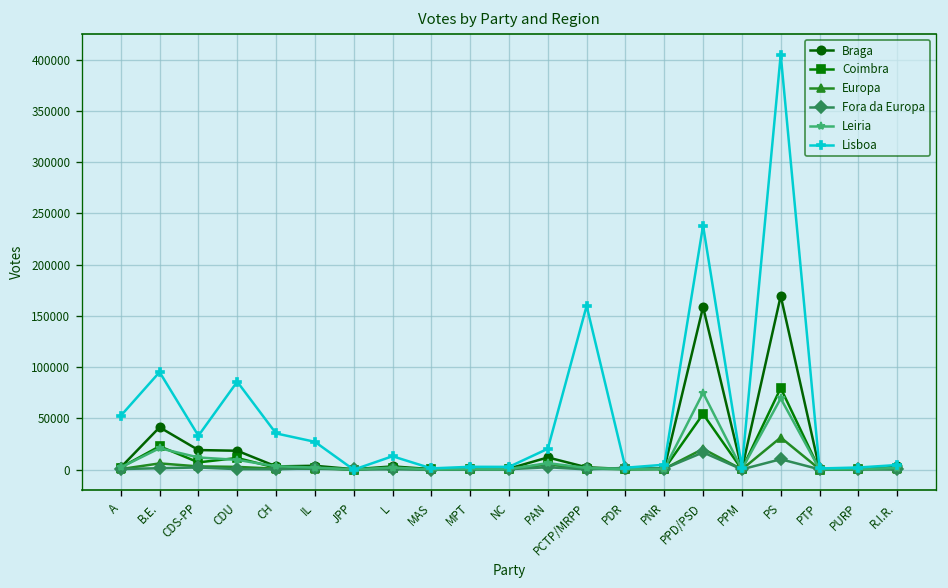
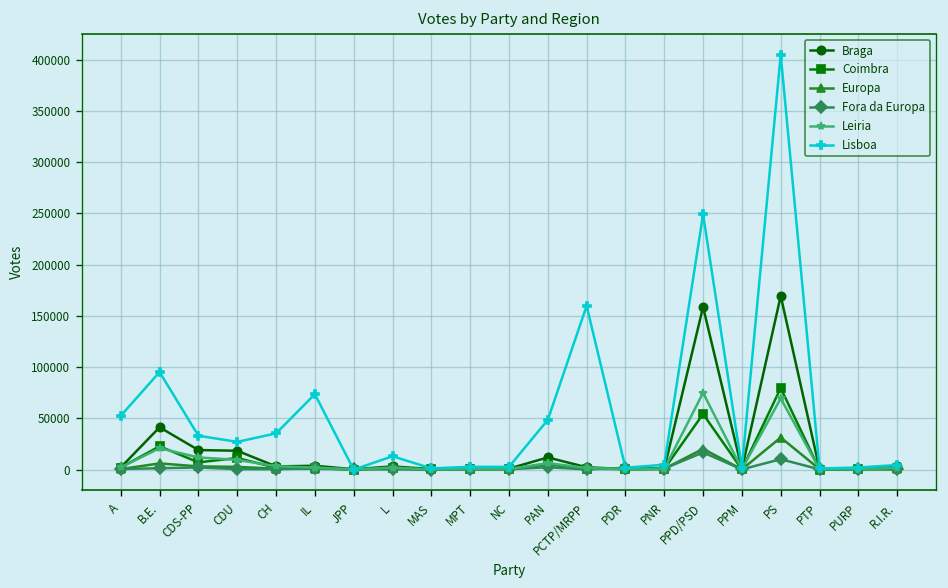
Lisboa, CDU: 90000 -> 30000
Lisboa, IL: 30000 -> 70000
Lisboa, PAN: 20000 -> 50000
Lisboa, PPD/PSD: 240000 -> 250000
